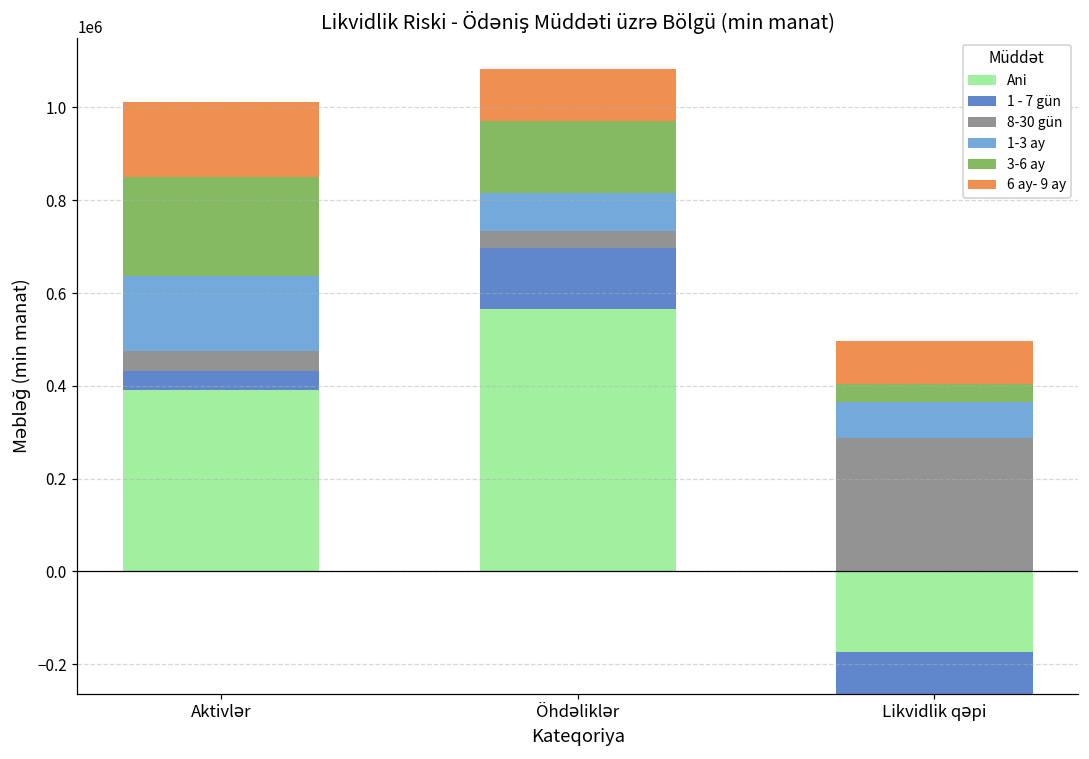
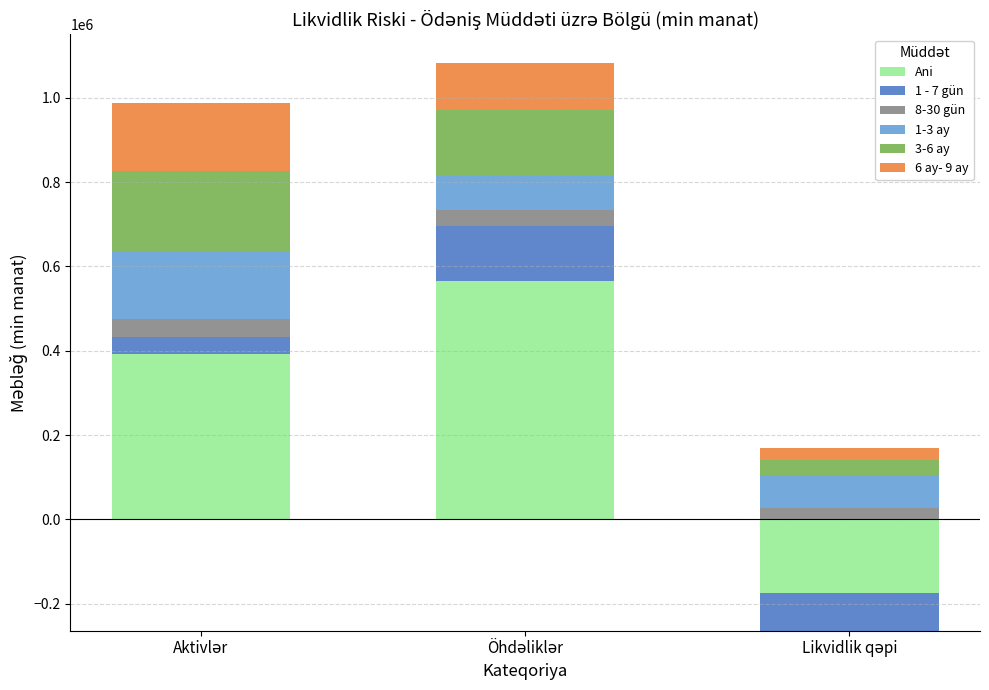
3-6 ay, Aktivlər: 210000 -> 190000
8-30 gün, Likvidlik qəpi: 290000 -> 30000
6 ay- 9 ay, Likvidlik qəpi: 90000 -> 30000
